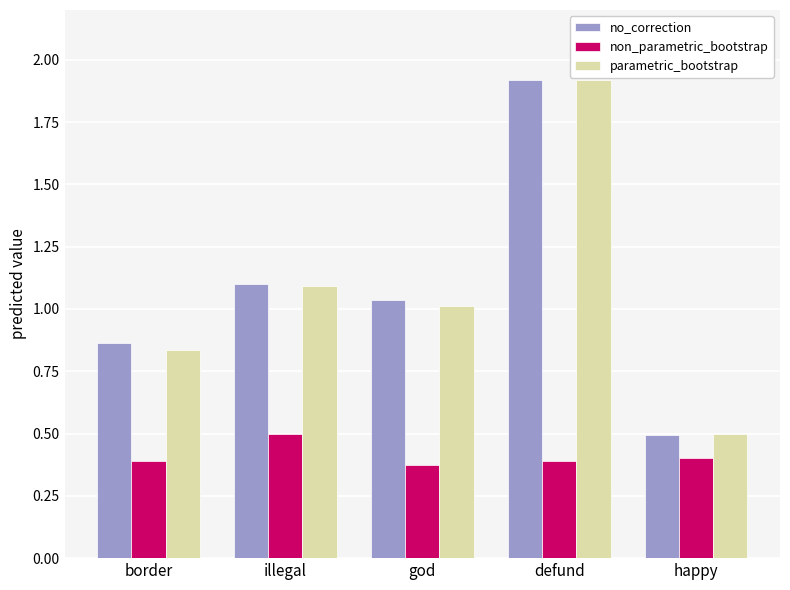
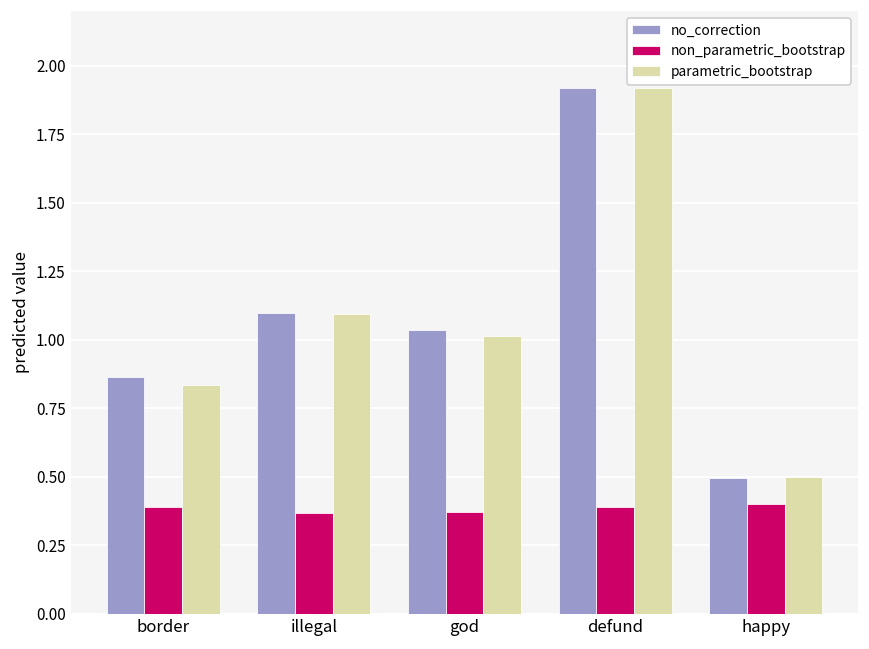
non_parametric_bootstrap, illegal: 0.50 -> 0.37
